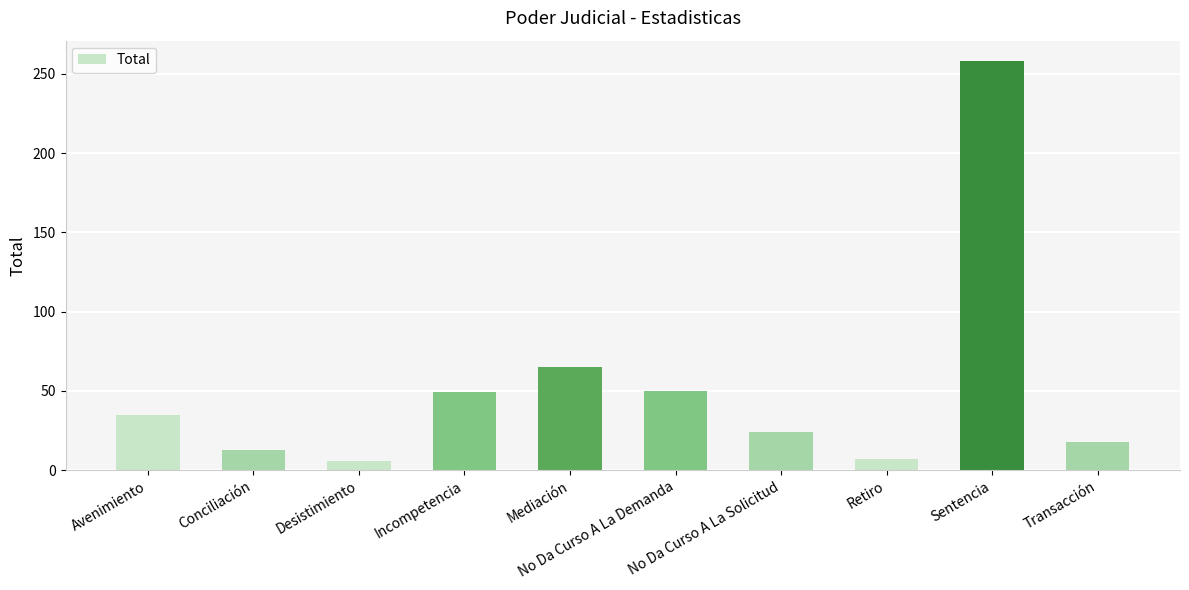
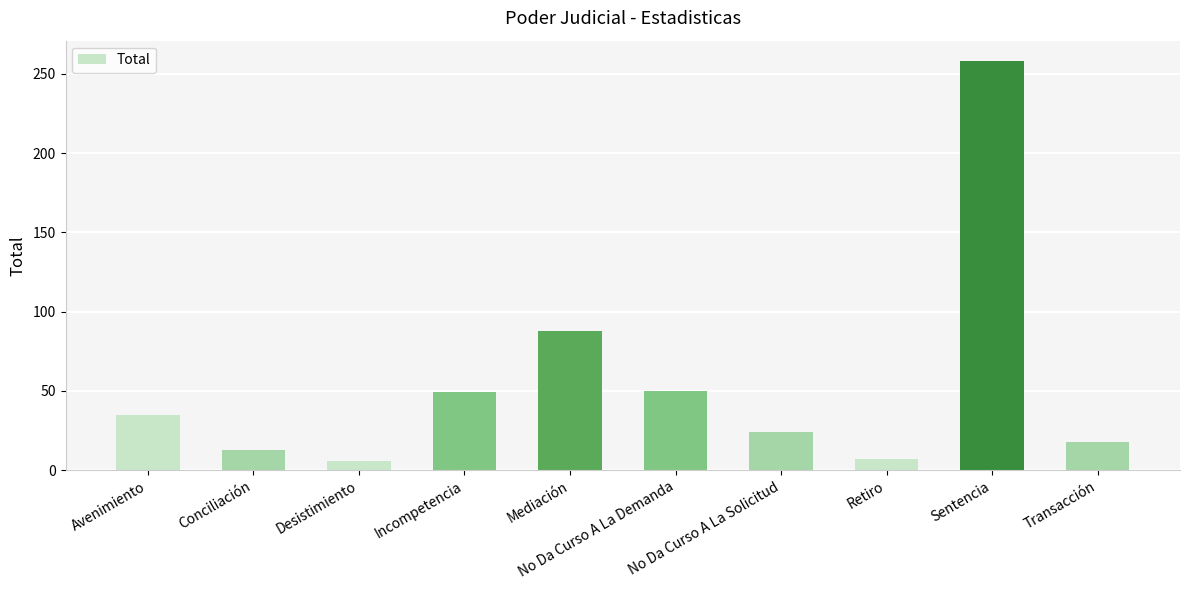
Mediación: 65 -> 88
